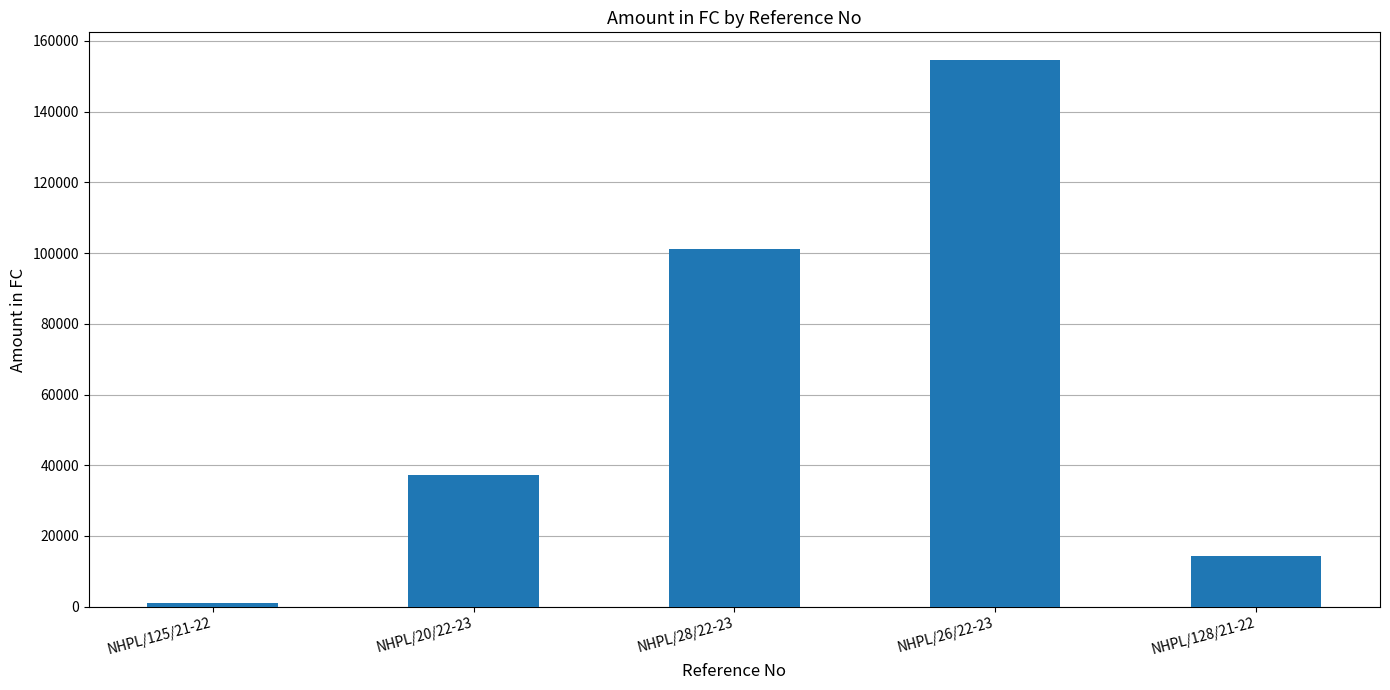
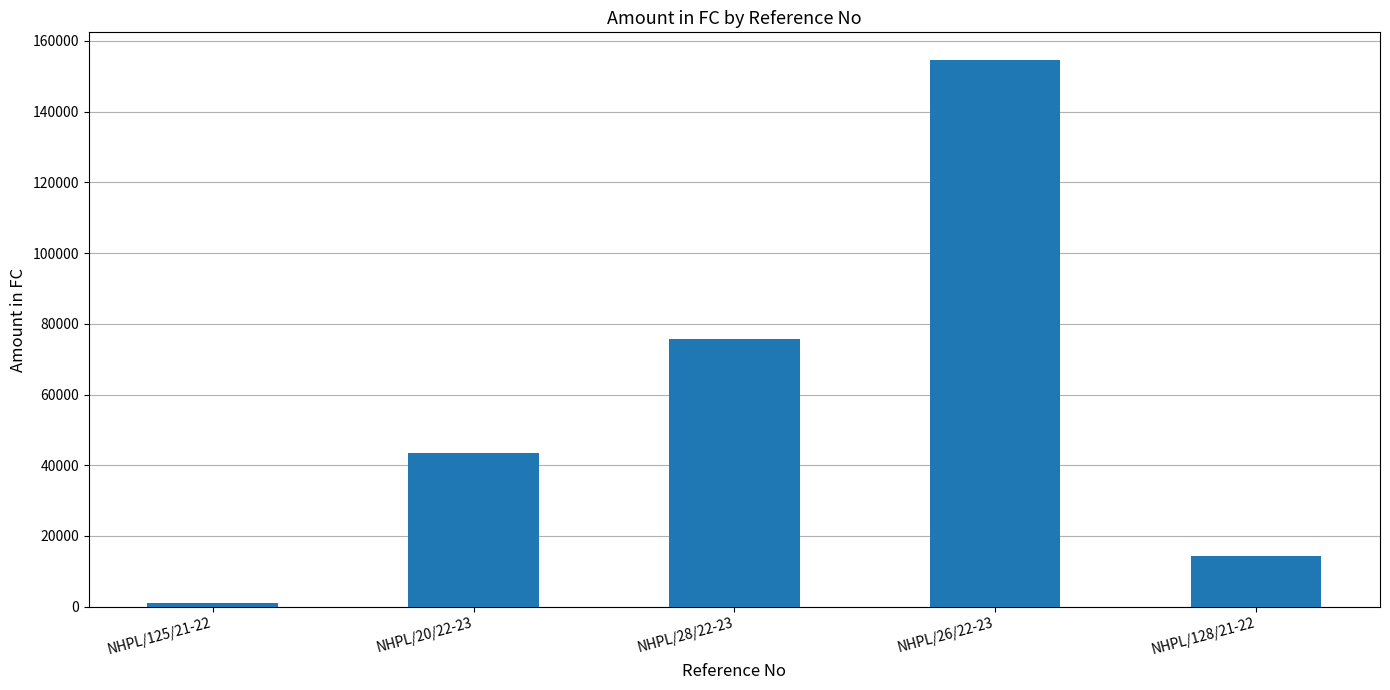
NHPL/20/22-23: 37000 -> 44000
NHPL/28/22-23: 101000 -> 76000
